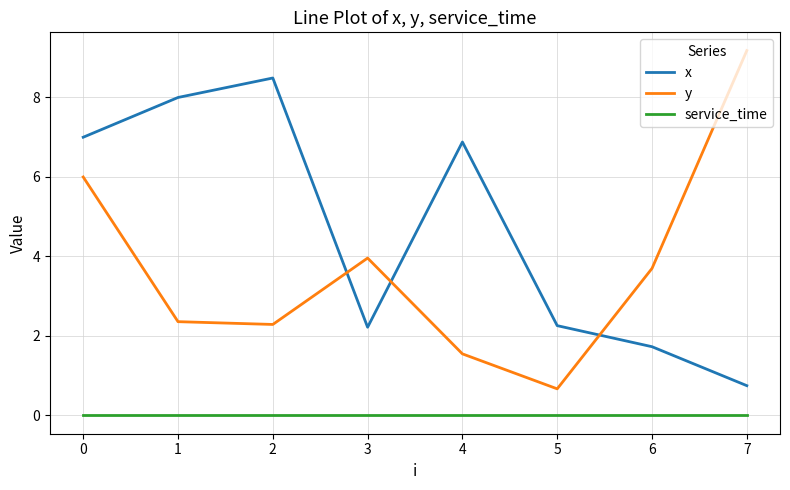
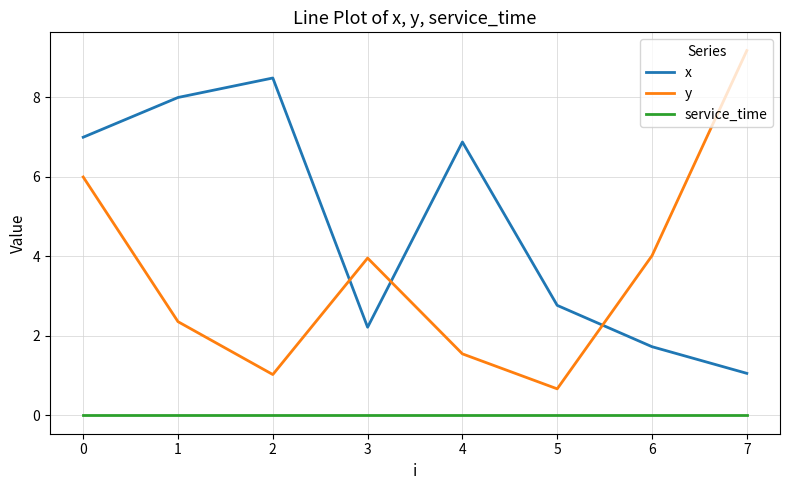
y, 2: 2.3 -> 1.0
x, 5: 2.3 -> 2.8
y, 6: 3.7 -> 4.0
x, 7: 0.8 -> 1.1
